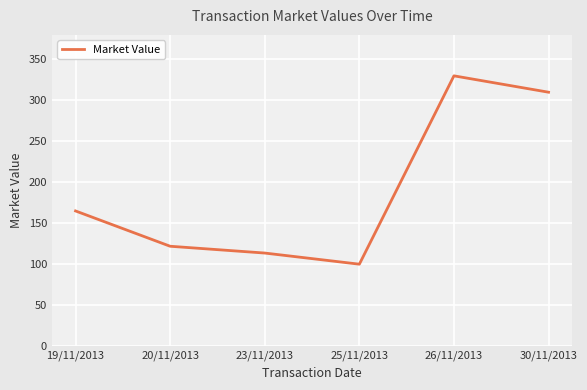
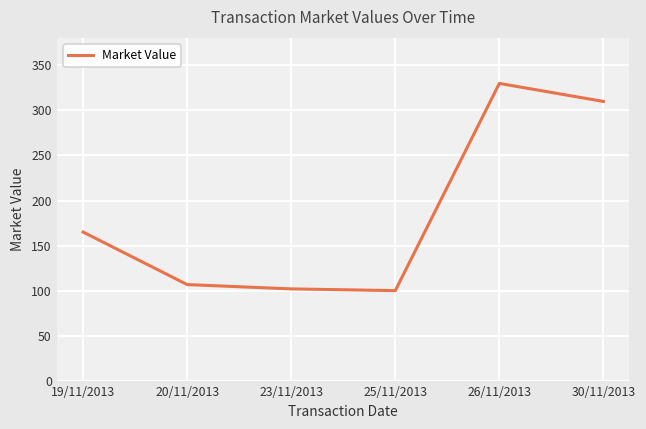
20/11/2013: 120 -> 110
23/11/2013: 110 -> 100
